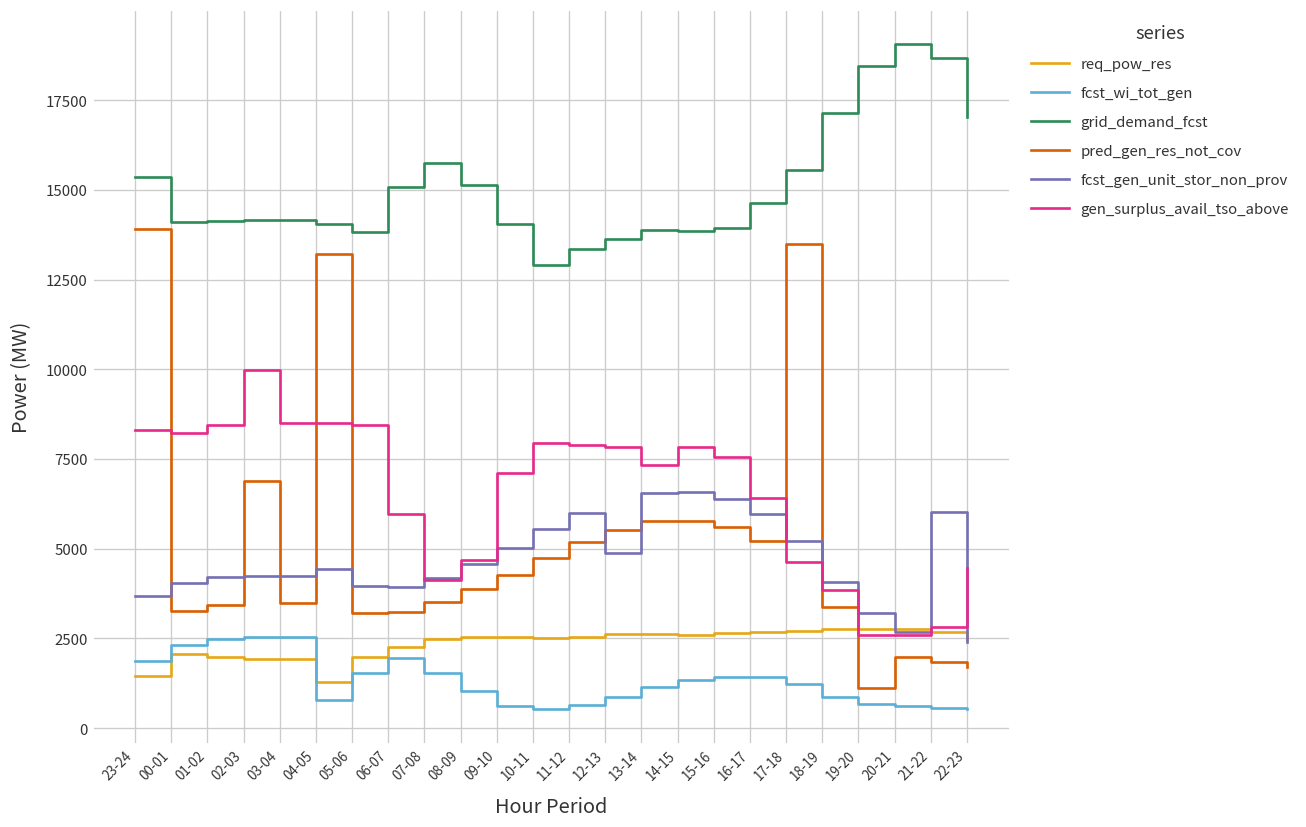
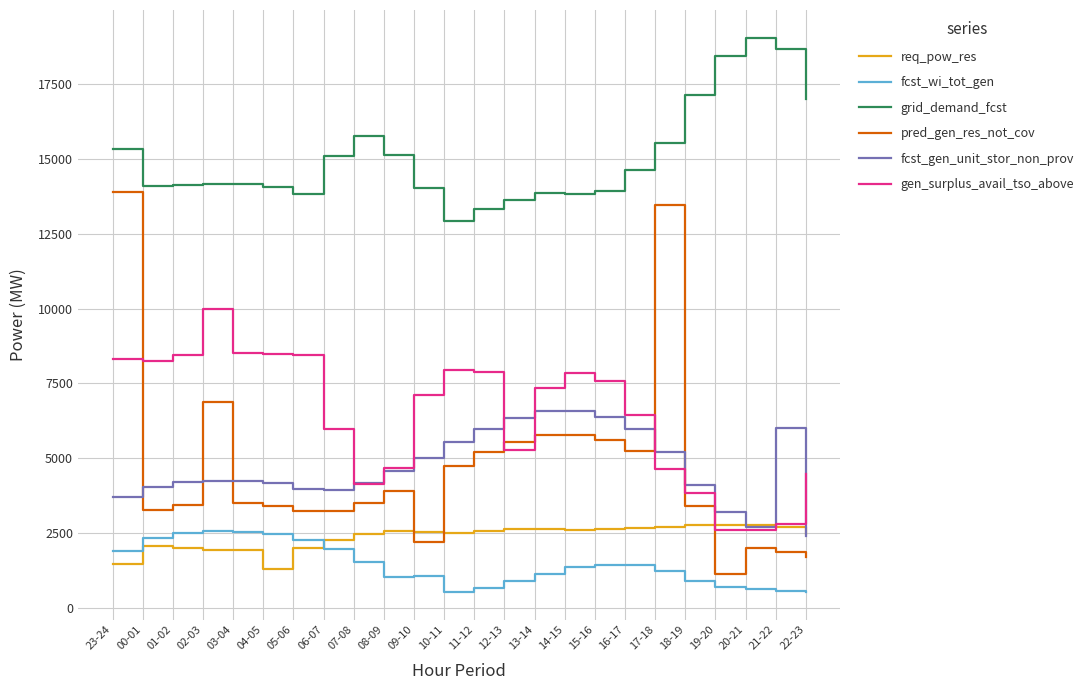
fcst_wi_tot_gen, 04-05: 800 -> 2500
pred_gen_res_not_cov, 04-05: 13200 -> 3400
fcst_gen_unit_stor_non_prov, 04-05: 4400 -> 4200
fcst_wi_tot_gen, 05-06: 1500 -> 2300
fcst_wi_tot_gen, 09-10: 600 -> 1100
pred_gen_res_not_cov, 09-10: 4300 -> 2200
fcst_gen_unit_stor_non_prov, 12-13: 4900 -> 6300
gen_surplus_avail_tso_above, 12-13: 7800 -> 5300
